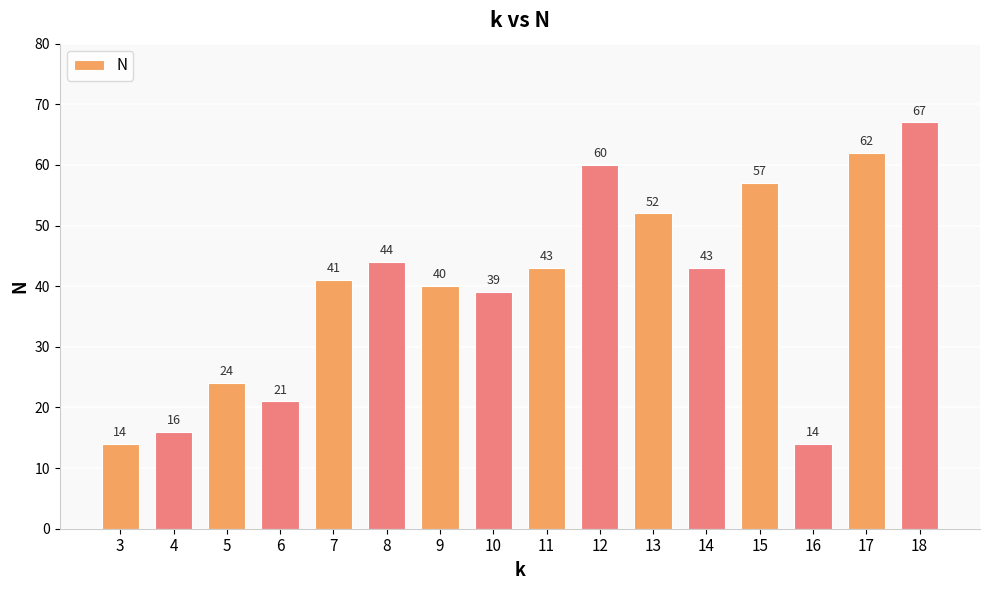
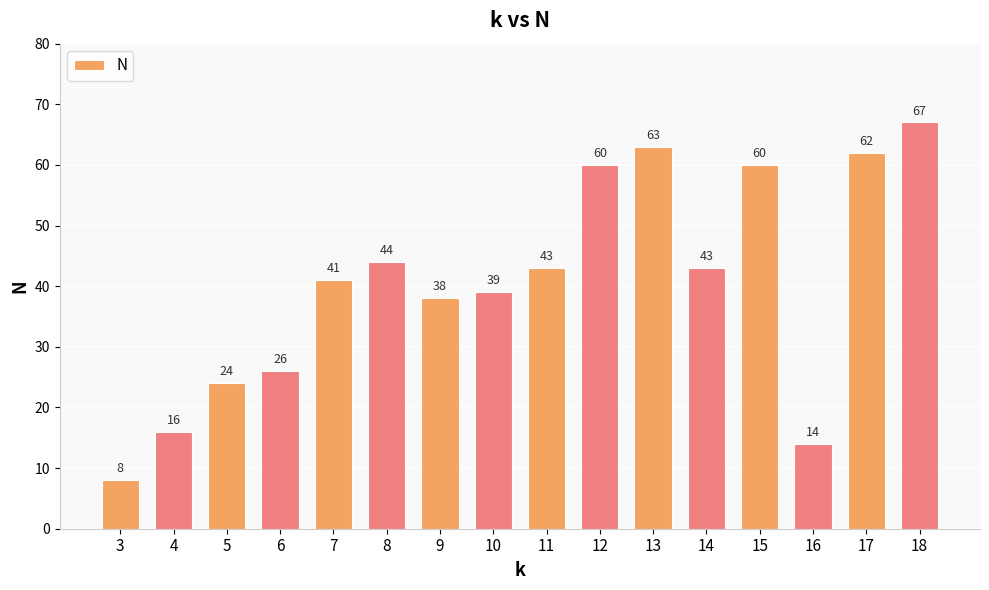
3: 14 -> 8
6: 21 -> 26
9: 40 -> 38
13: 52 -> 63
15: 57 -> 60
